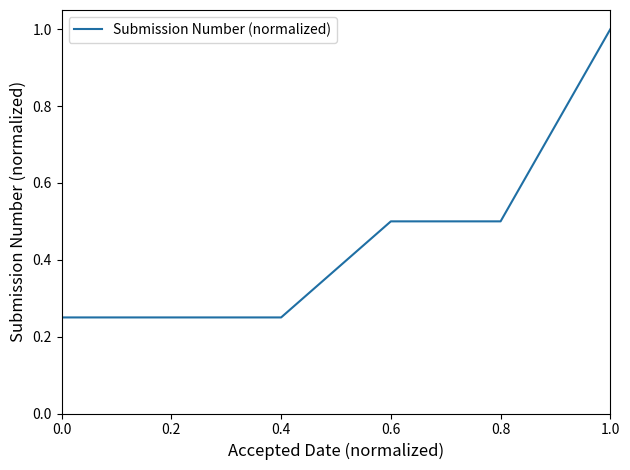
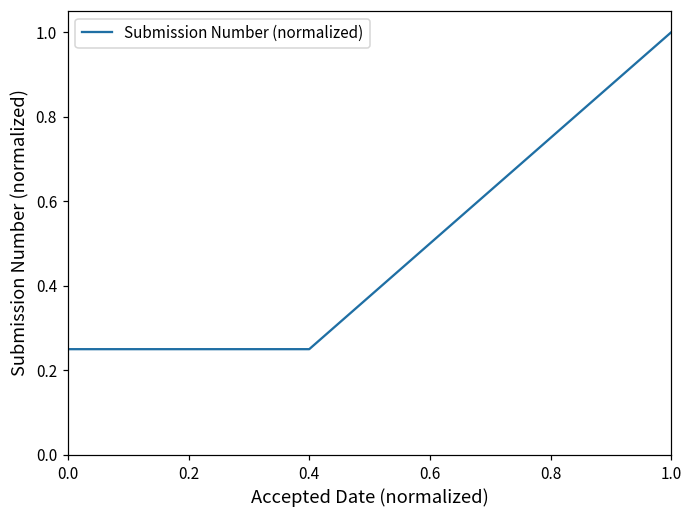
0.8: 0.50 -> 0.75
